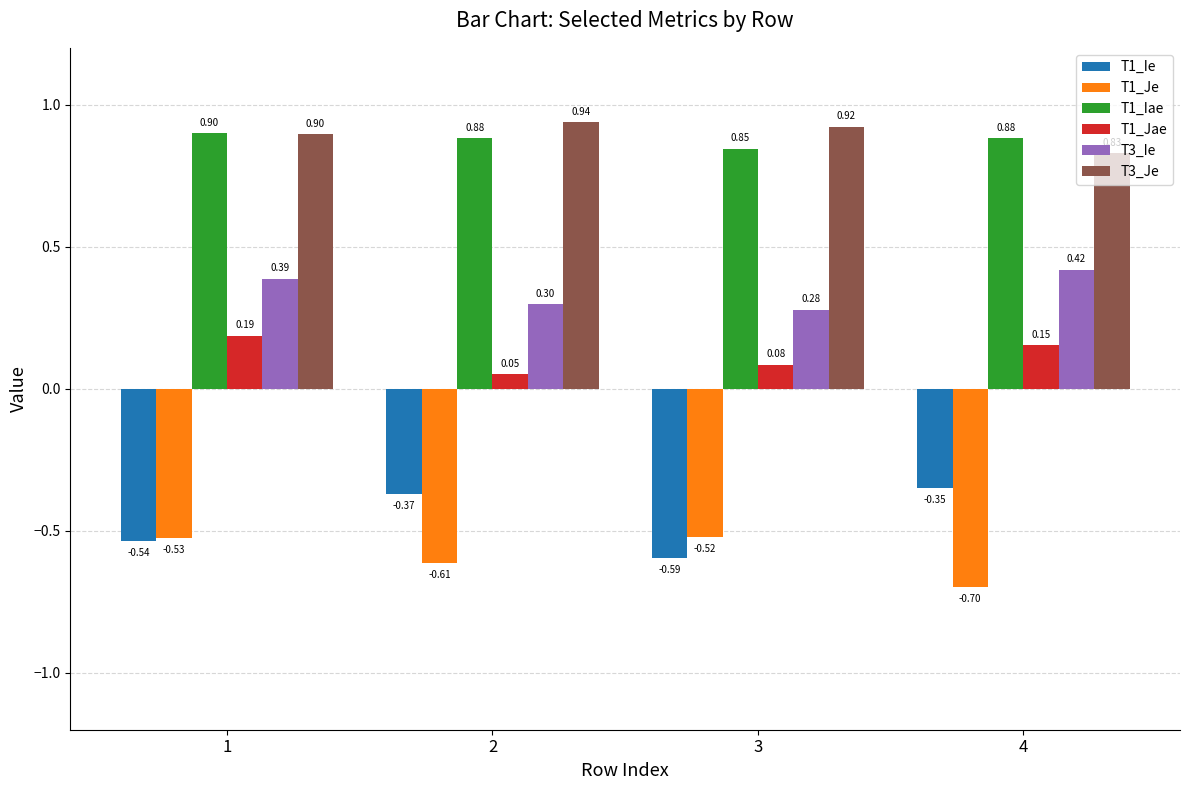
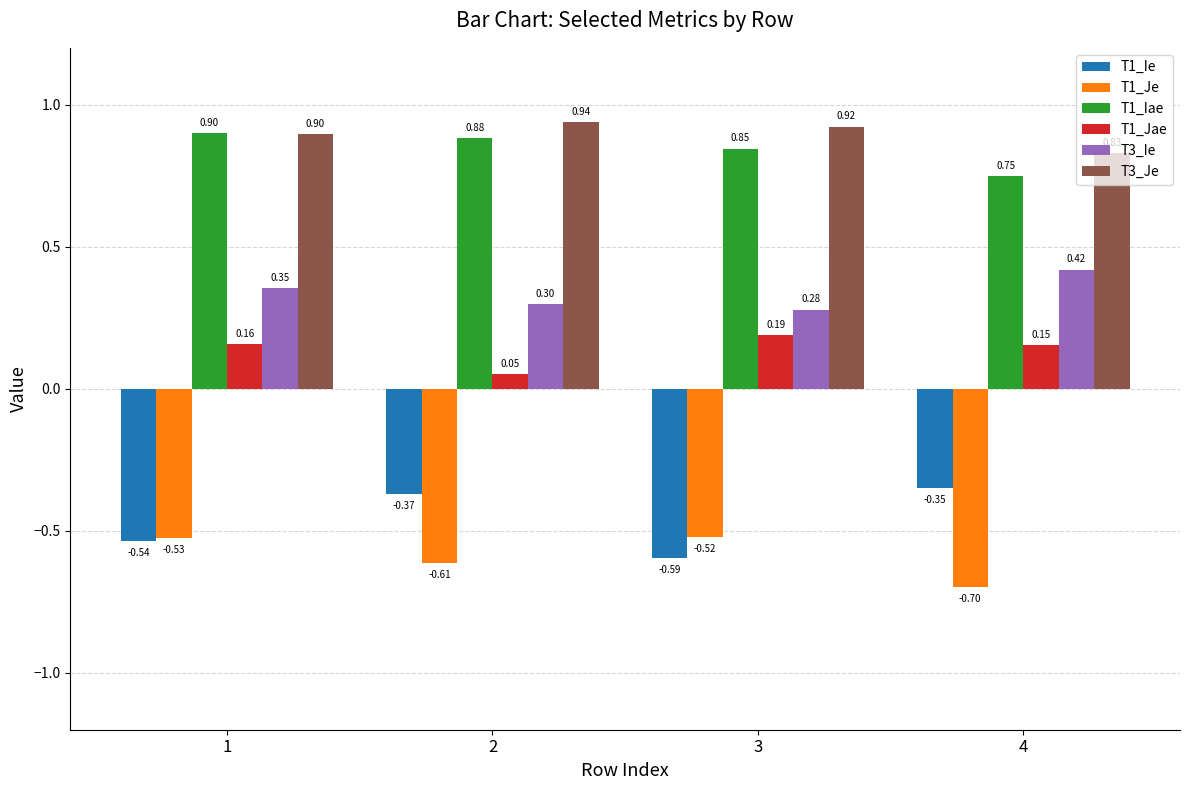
T1_Jae, 1: 0.19 -> 0.16
T3_Ie, 1: 0.39 -> 0.35
T1_Jae, 3: 0.08 -> 0.19
T1_Iae, 4: 0.88 -> 0.75
